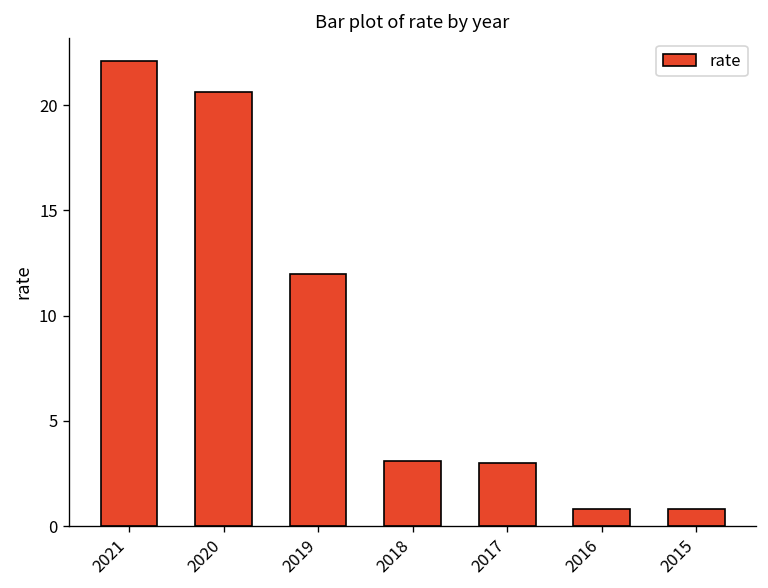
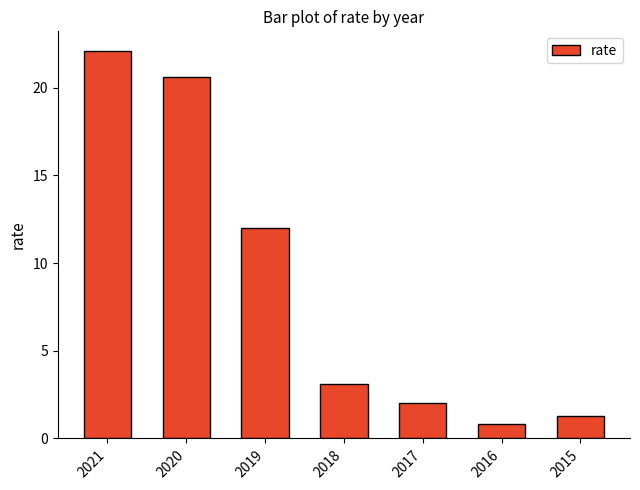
2017: 3 -> 2
2015: 0.8 -> 1.3
